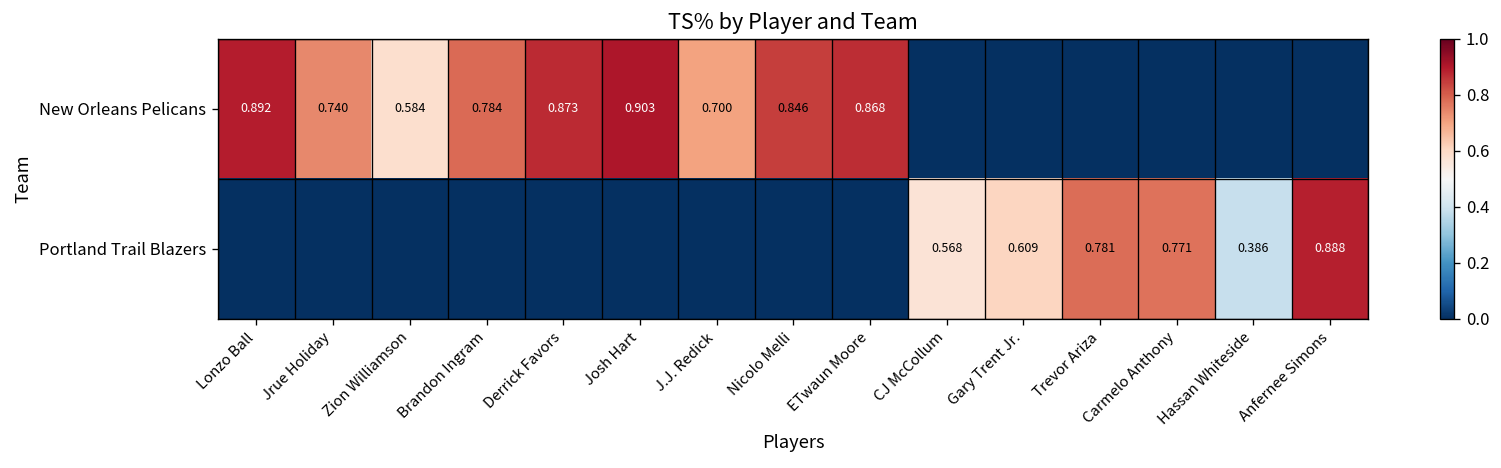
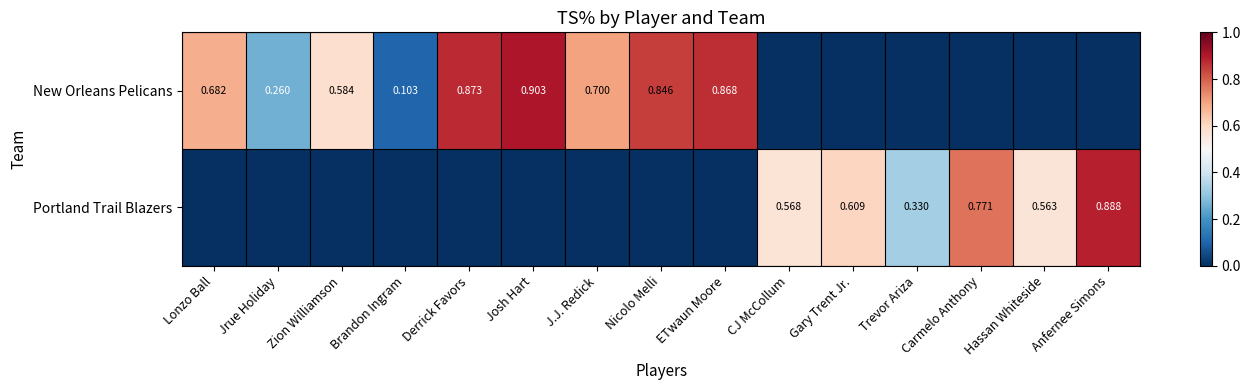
New Orleans Pelicans, Lonzo Ball: 0.892 -> 0.682
New Orleans Pelicans, Jrue Holiday: 0.740 -> 0.260
New Orleans Pelicans, Brandon Ingram: 0.784 -> 0.103
Portland Trail Blazers, Trevor Ariza: 0.781 -> 0.330
Portland Trail Blazers, Hassan Whiteside: 0.386 -> 0.563
